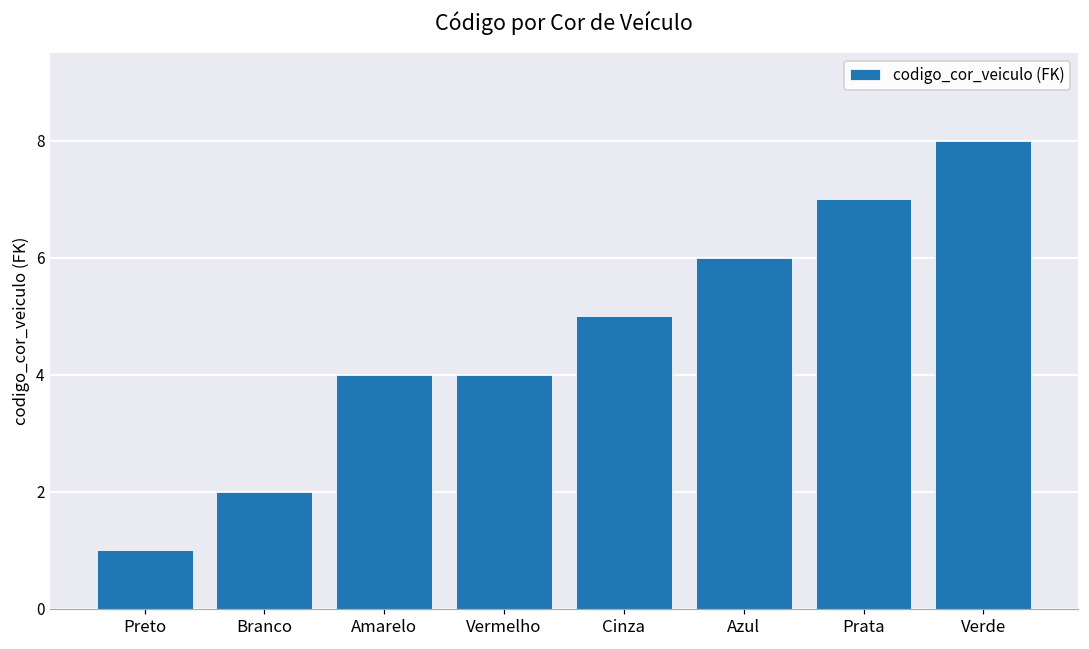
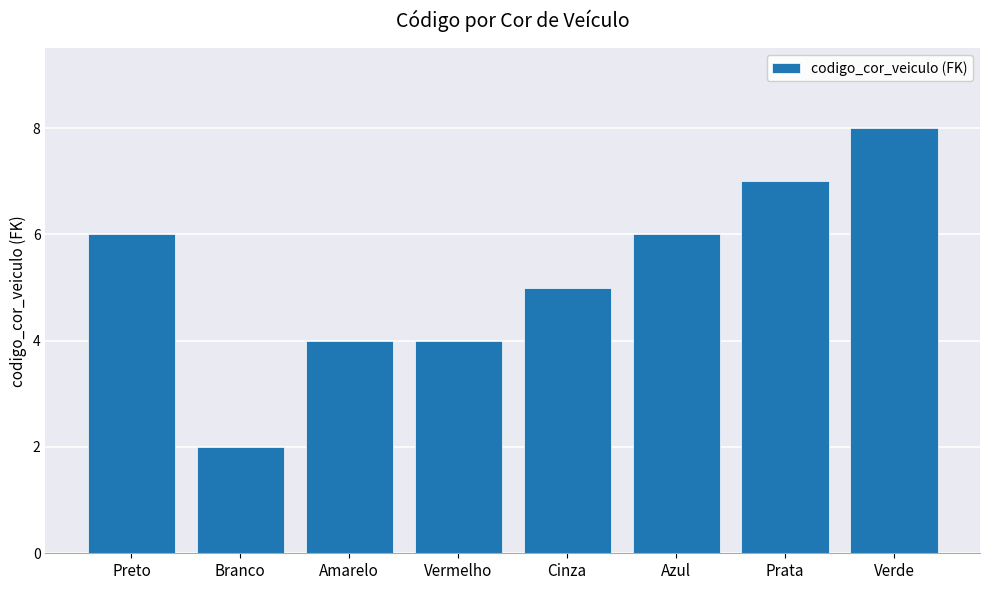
Preto: 1 -> 6
